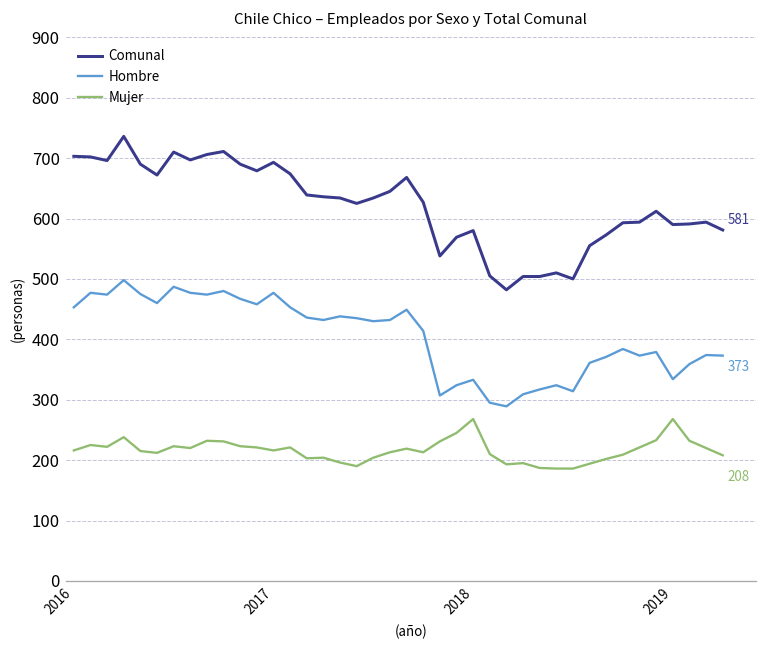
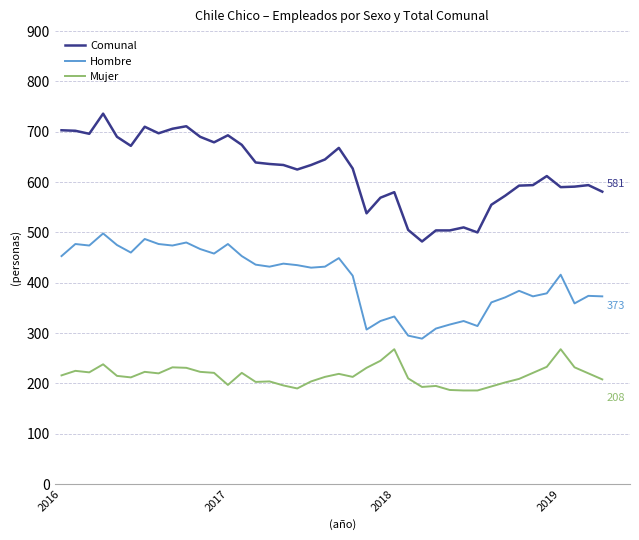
Mujer, 2017: 220 -> 200
Hombre, 2019: 330 -> 420
